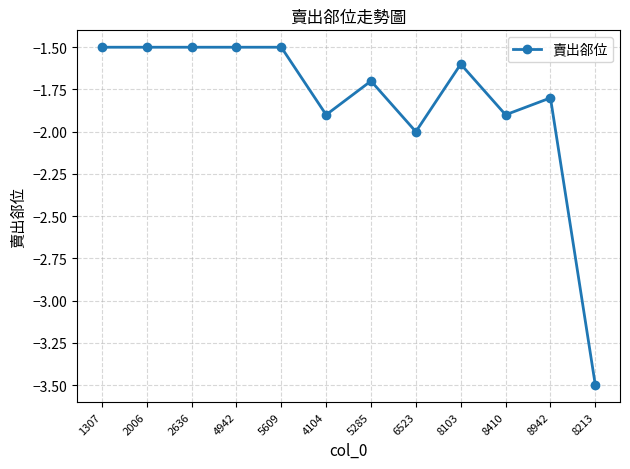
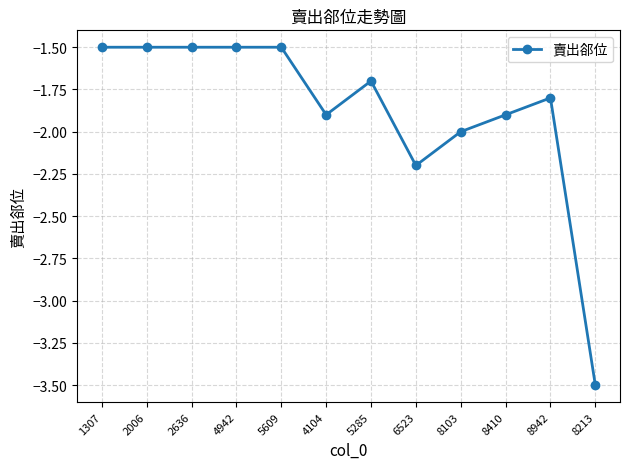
6523: -2.0 -> -2.2
8103: -1.6 -> -2.0
